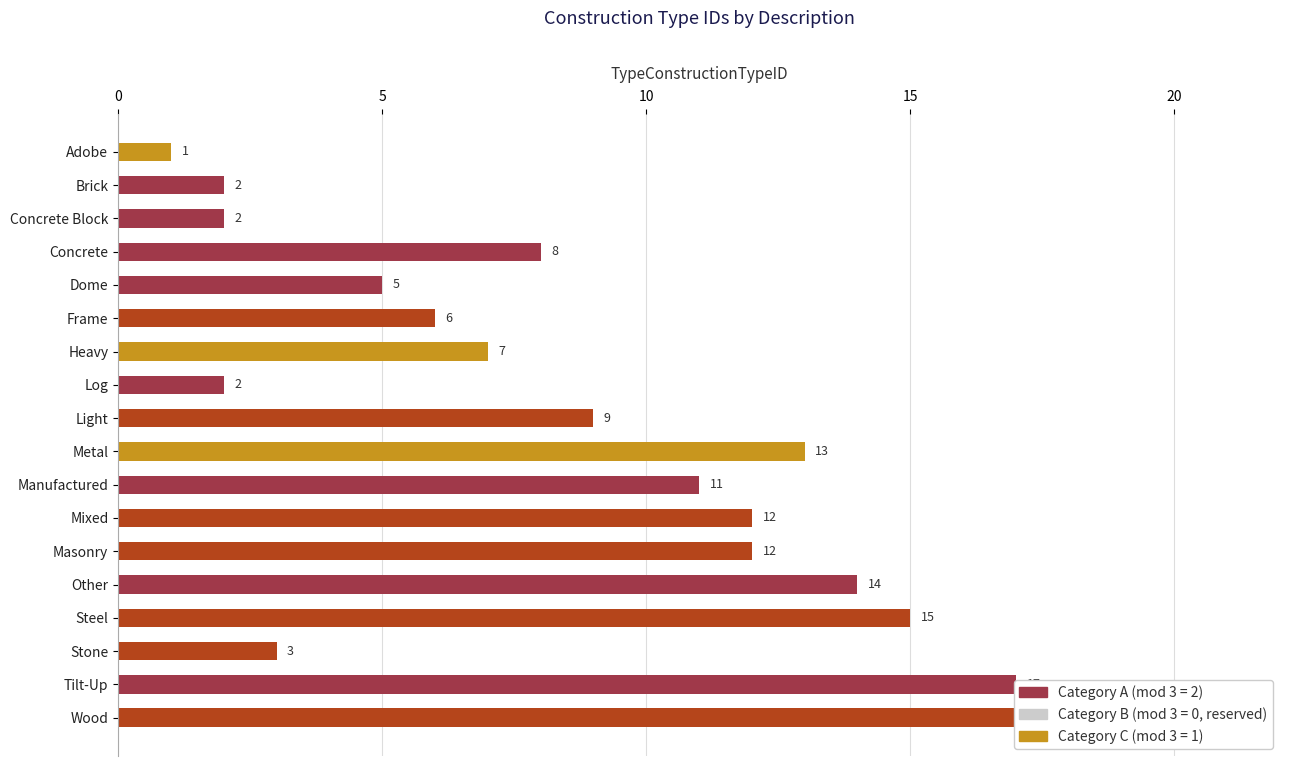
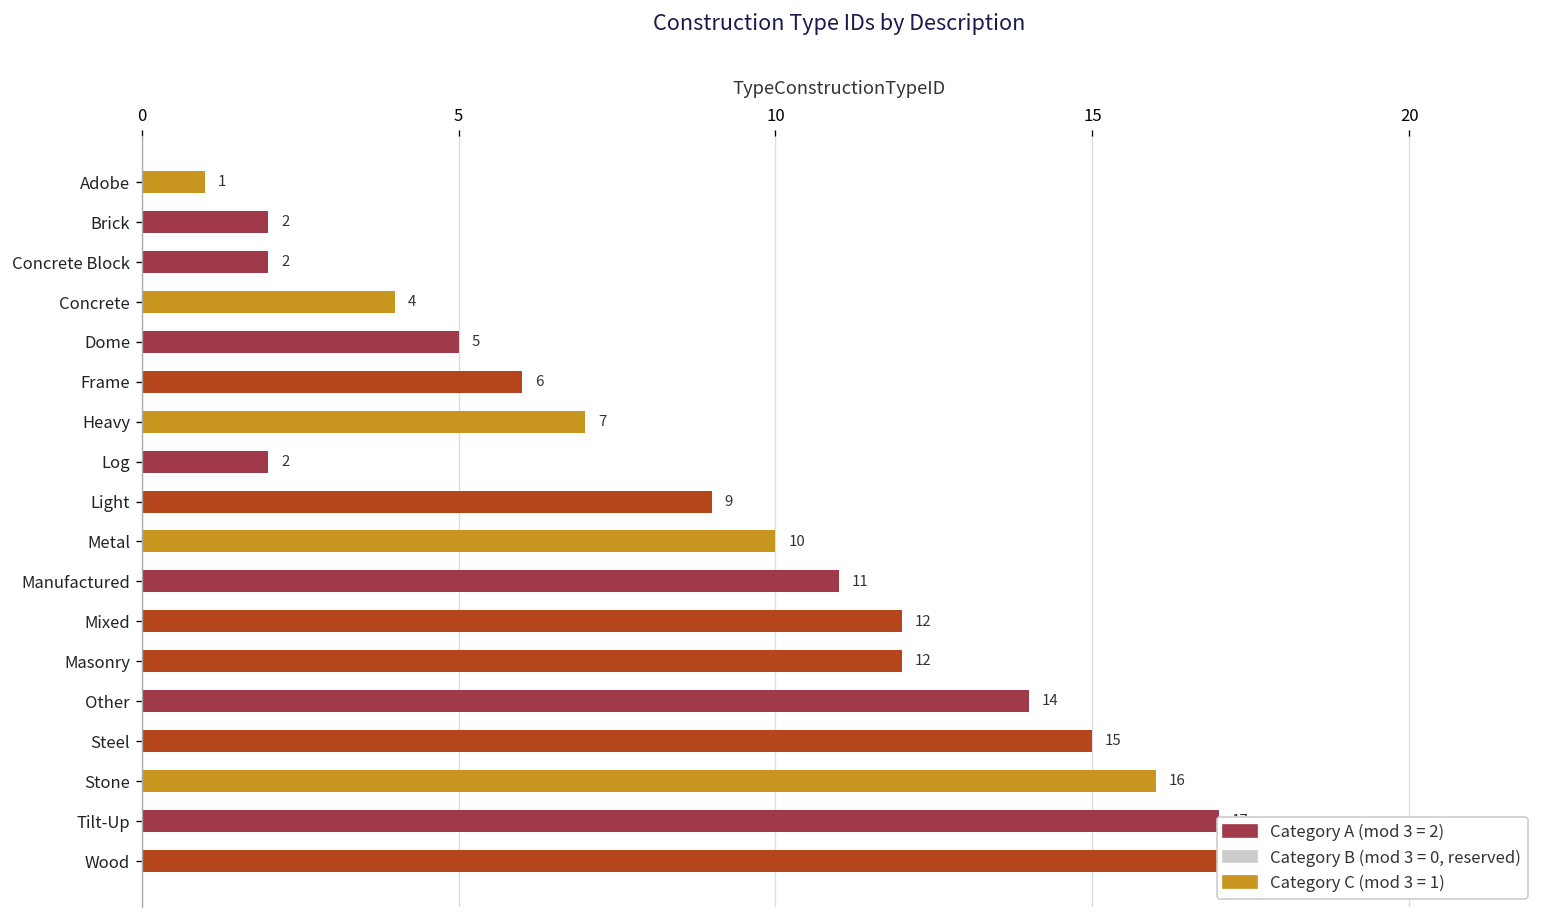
Concrete: 8 -> 4
Metal: 13 -> 10
Stone: 3 -> 16
